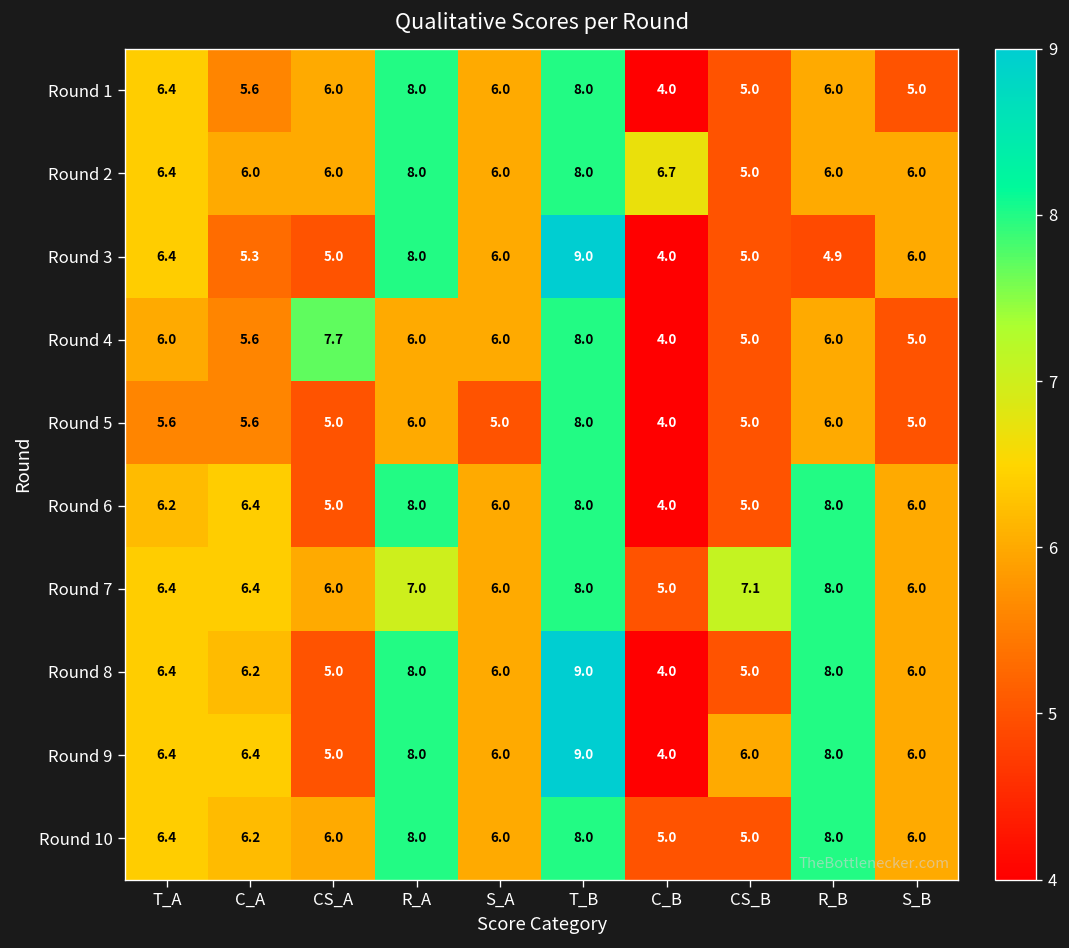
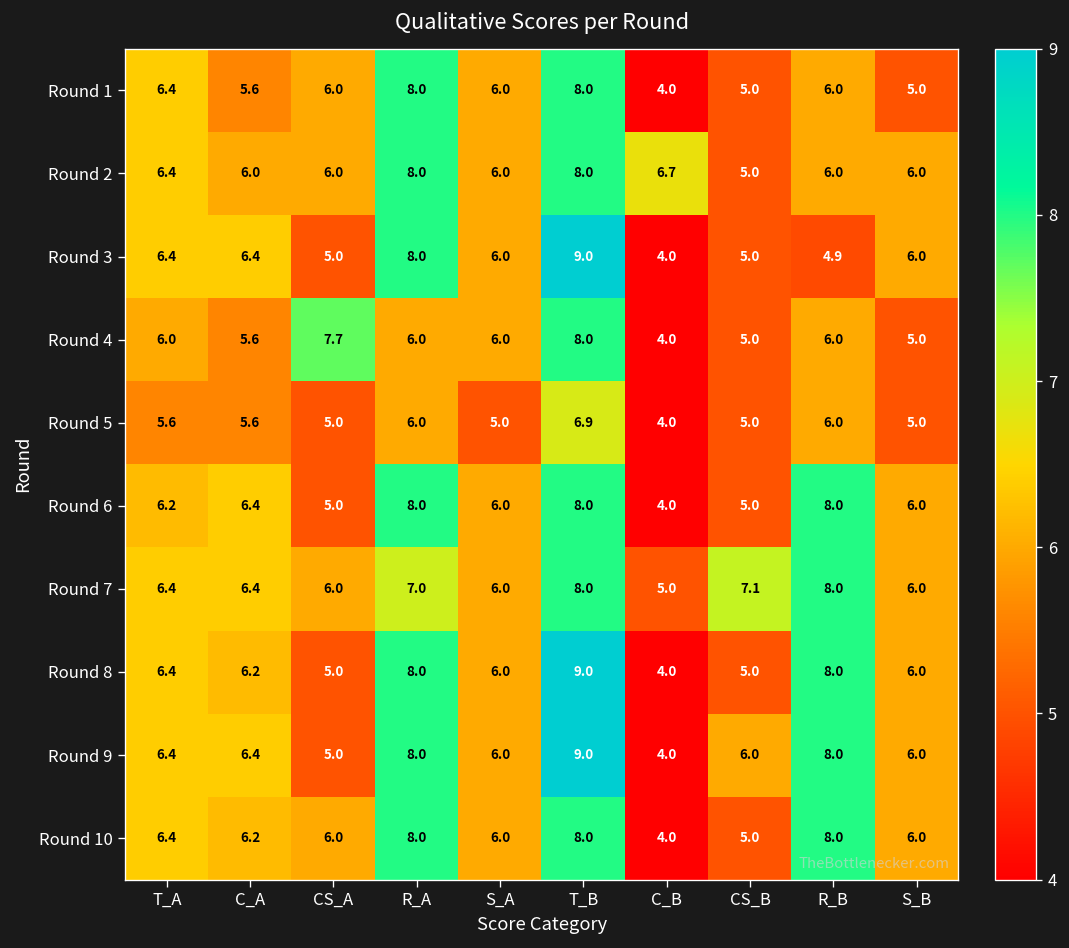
Round 3, C_A: 5.3 -> 6.4
Round 5, T_B: 8.0 -> 6.9
Round 10, C_B: 5.0 -> 4.0
